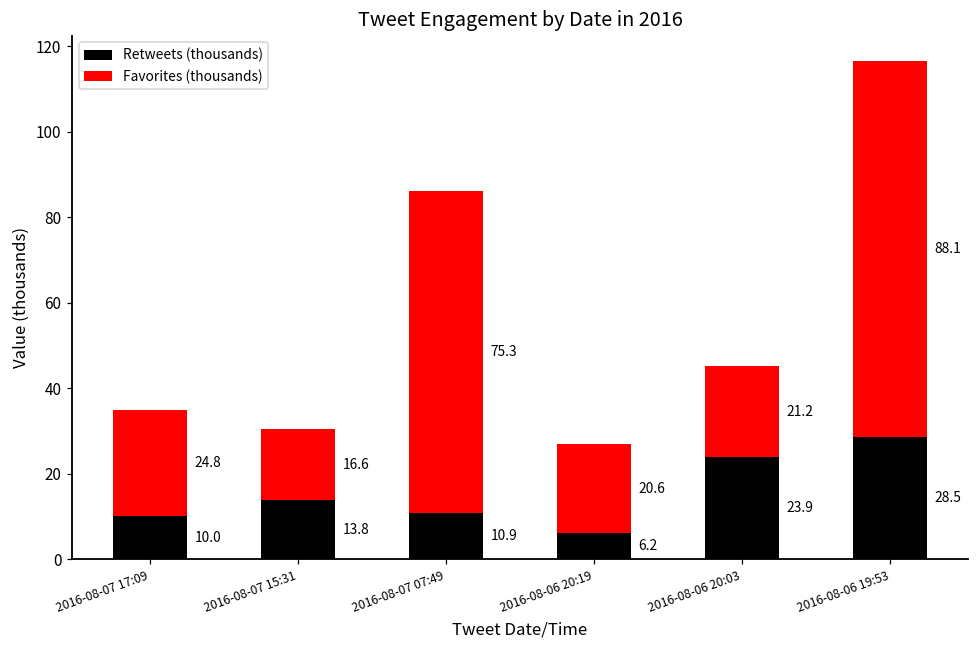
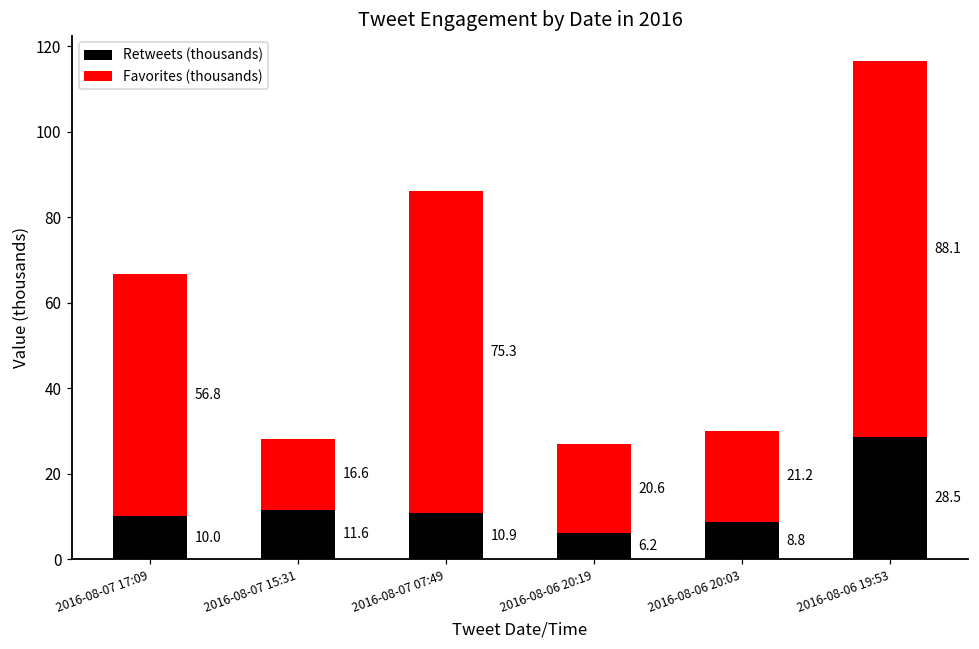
Favorites (thousands), 2016-08-07 17:09: 24.8 -> 56.8
Retweets (thousands), 2016-08-07 15:31: 13.8 -> 11.6
Retweets (thousands), 2016-08-06 20:03: 23.9 -> 8.8
